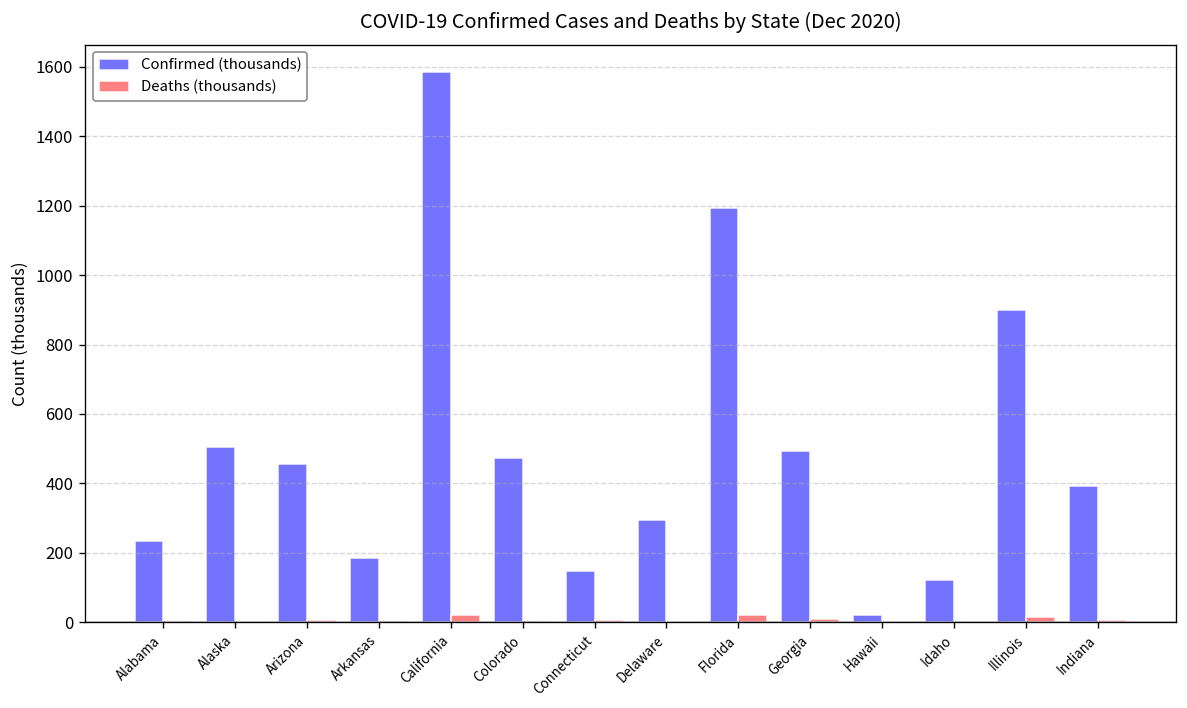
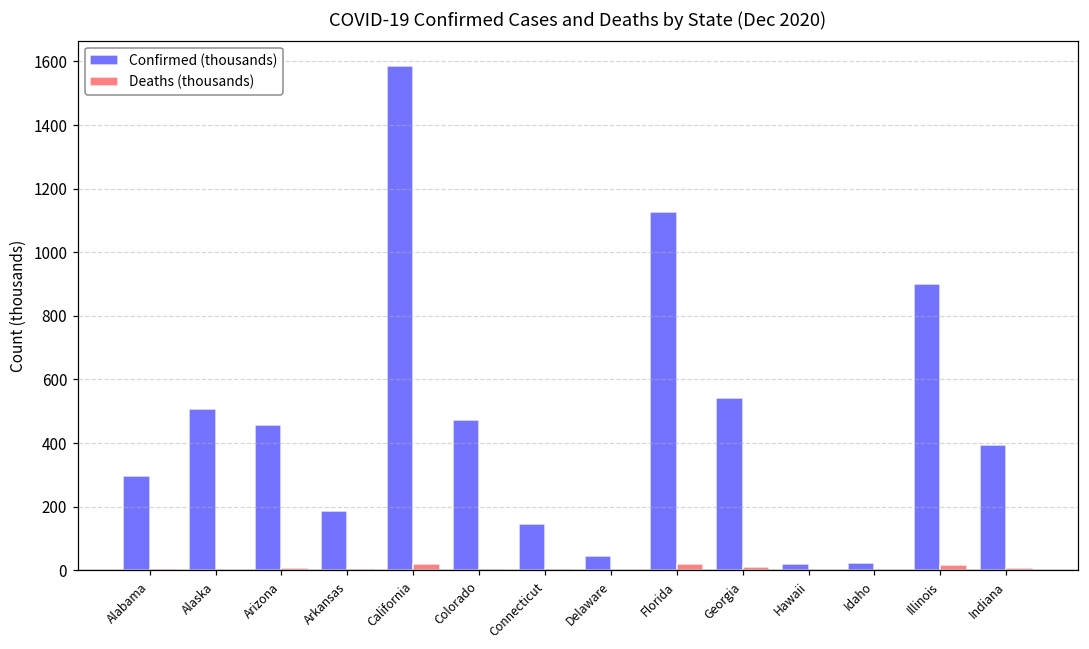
Confirmed (thousands), Alabama: 230 -> 300
Confirmed (thousands), Delaware: 290 -> 50
Confirmed (thousands), Florida: 1190 -> 1130
Confirmed (thousands), Georgia: 490 -> 540
Confirmed (thousands), Idaho: 120 -> 20
